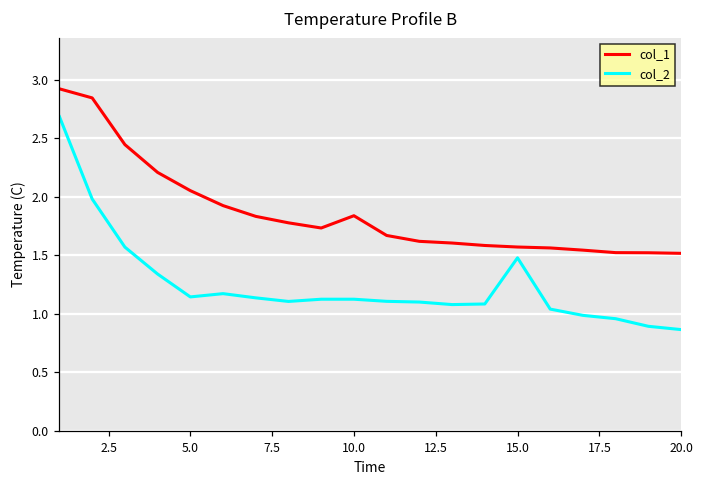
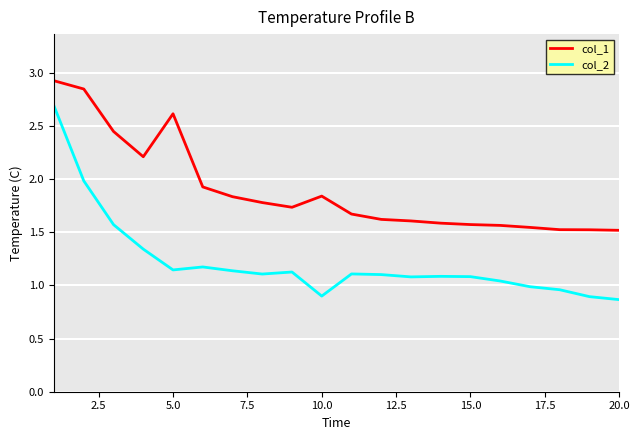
col_1, 5.0: 2.05 -> 2.61
col_2, 10.0: 1.13 -> 0.90
col_2, 15.0: 1.48 -> 1.08
